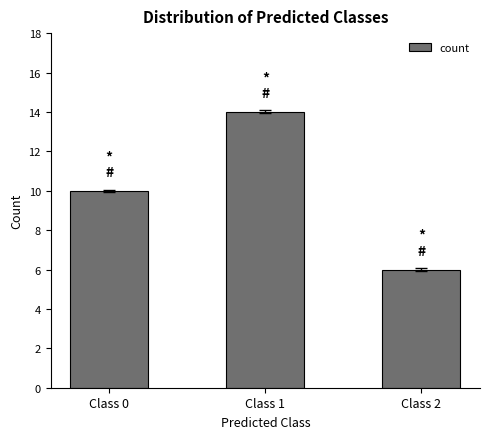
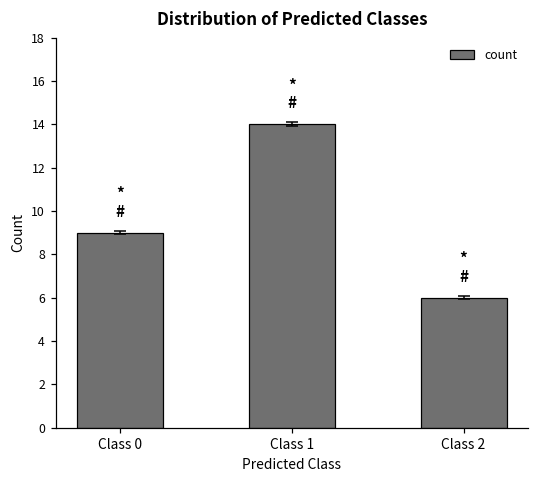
count, Class 0: 10 -> 9
